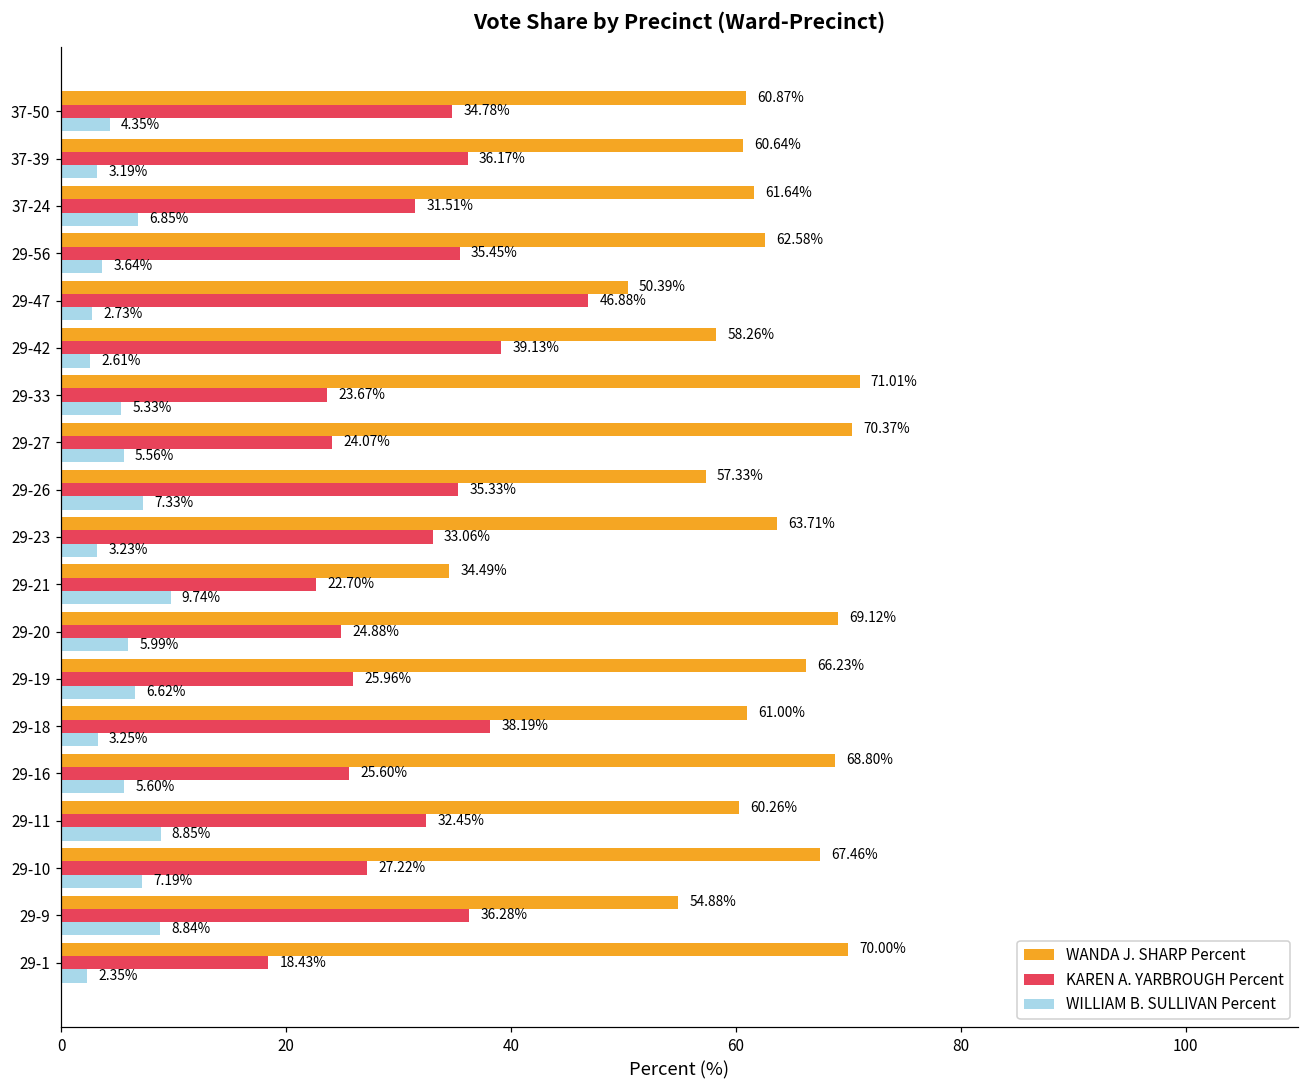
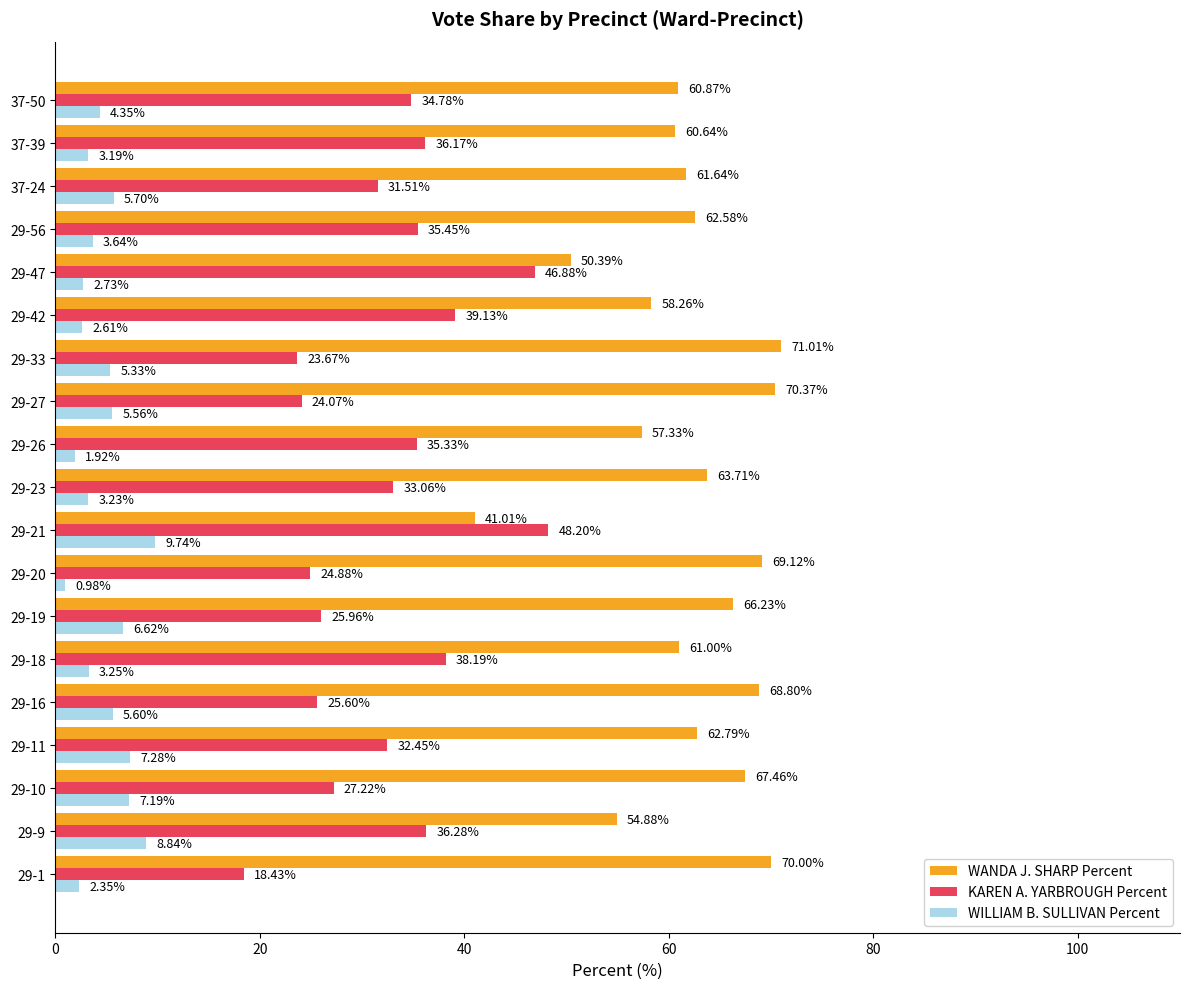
WILLIAM B. SULLIVAN Percent, 37-24: 6.85% -> 5.70%
WILLIAM B. SULLIVAN Percent, 29-26: 7.33% -> 1.92%
WANDA J. SHARP Percent, 29-21: 34.49% -> 41.01%
KAREN A. YARBROUGH Percent, 29-21: 22.70% -> 48.20%
WILLIAM B. SULLIVAN Percent, 29-20: 5.99% -> 0.98%
WANDA J. SHARP Percent, 29-11: 60.26% -> 62.79%
WILLIAM B. SULLIVAN Percent, 29-11: 8.85% -> 7.28%
